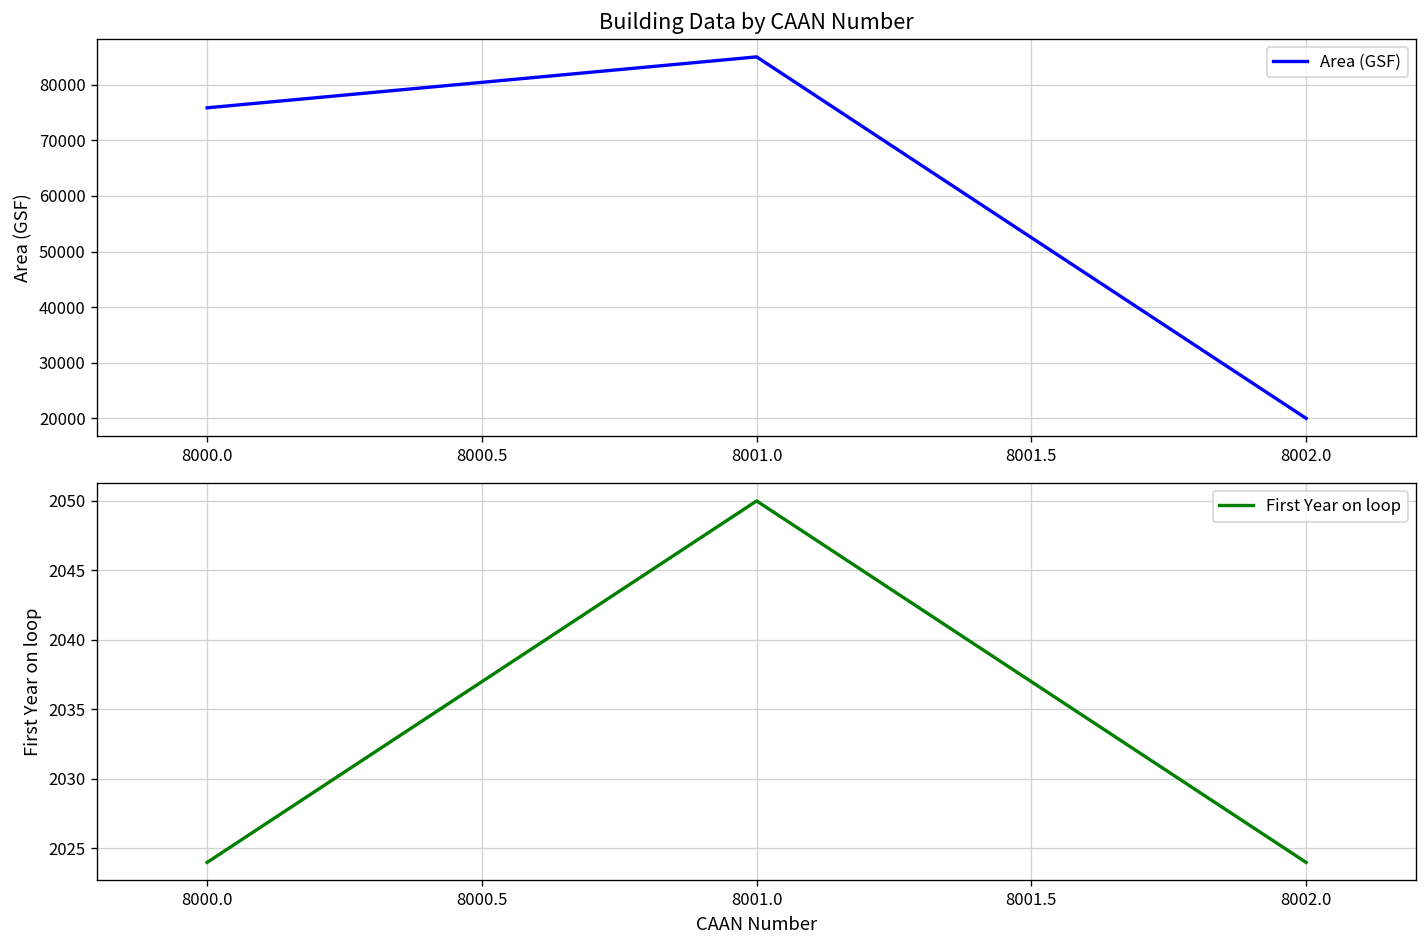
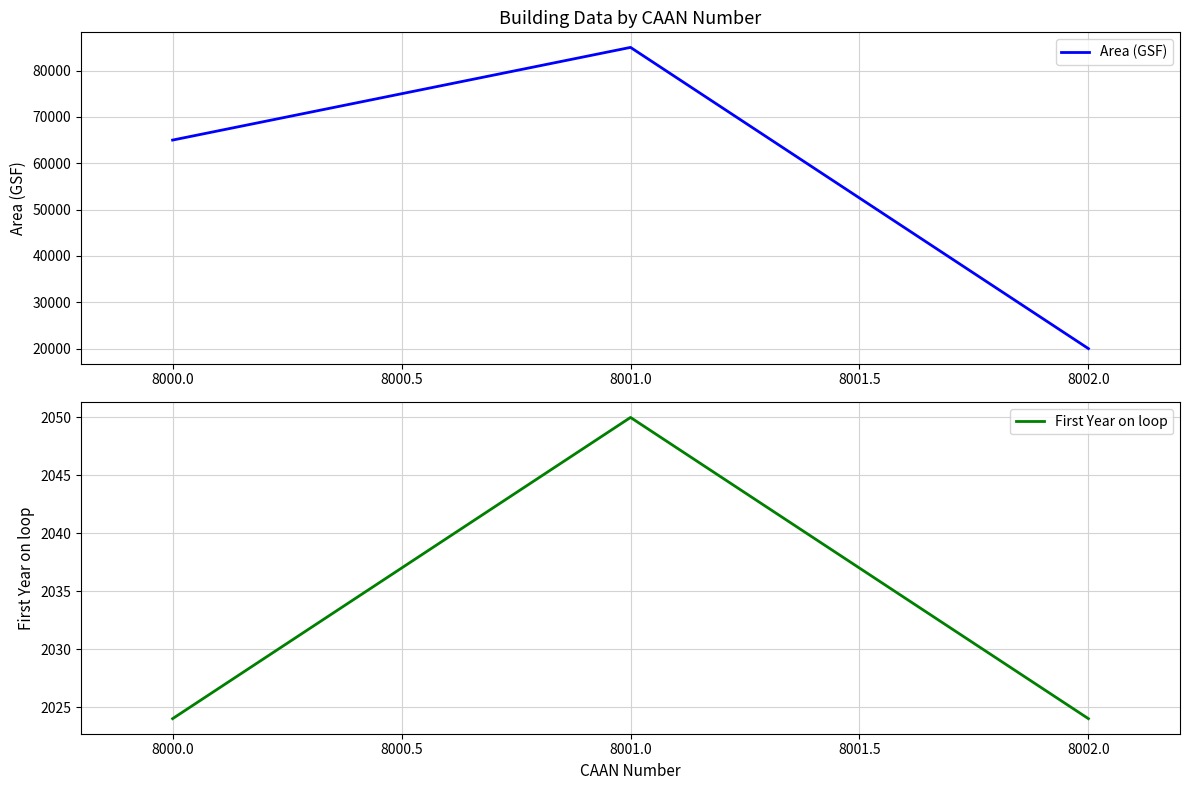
Building Data by CAAN Number, 8000.0: 76000 -> 65000
